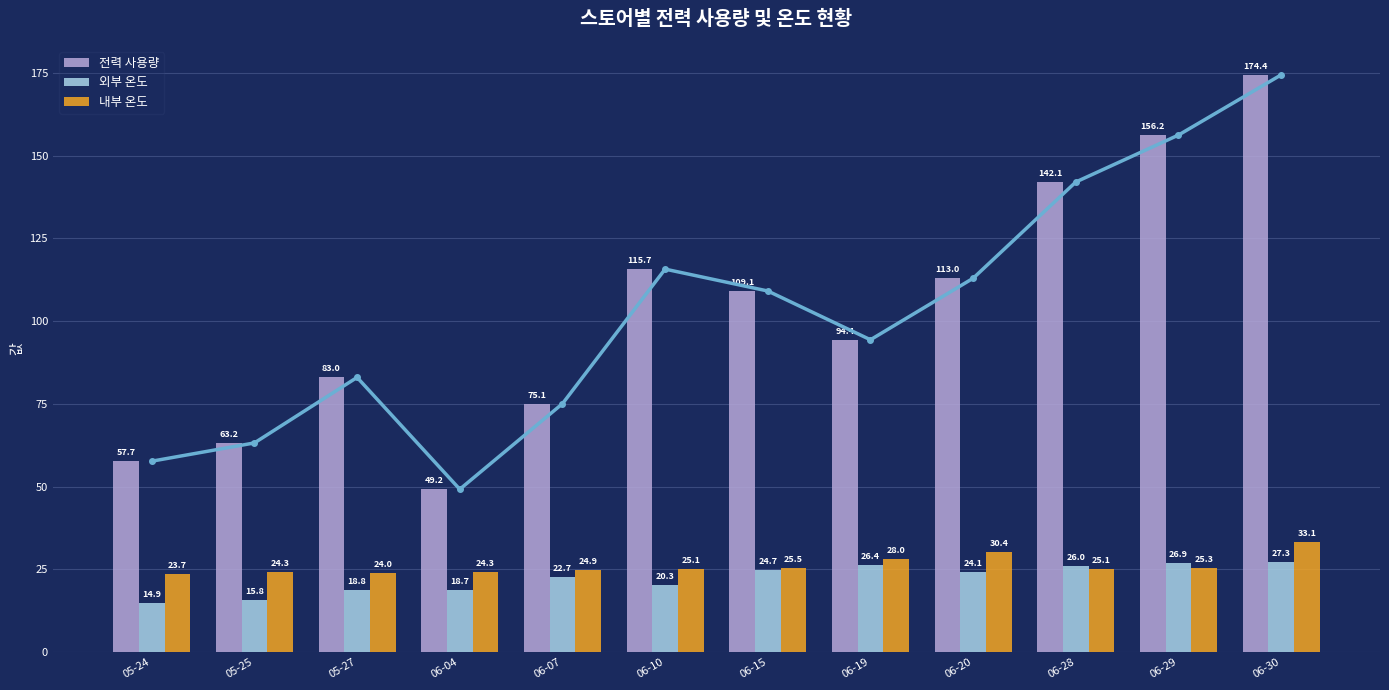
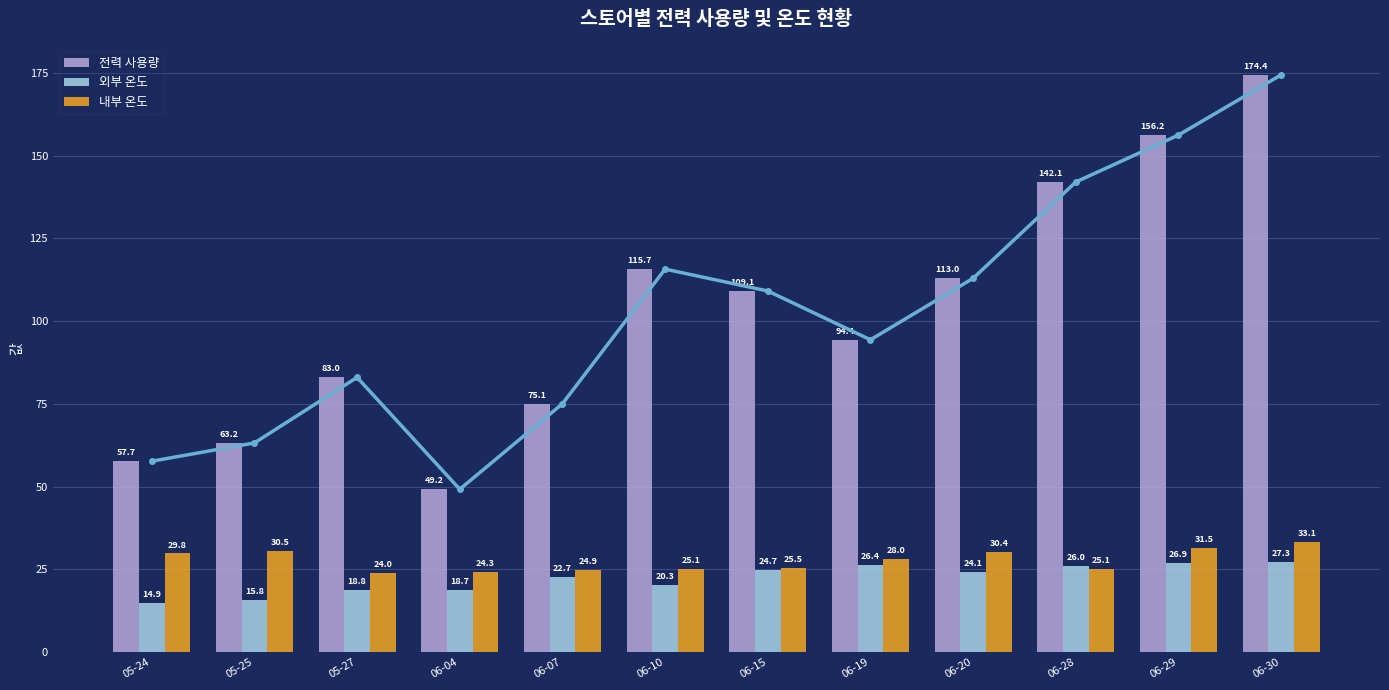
내부 온도, 05-24: 23.7 -> 29.8
내부 온도, 05-25: 24.3 -> 30.5
내부 온도, 06-29: 25.3 -> 31.5
